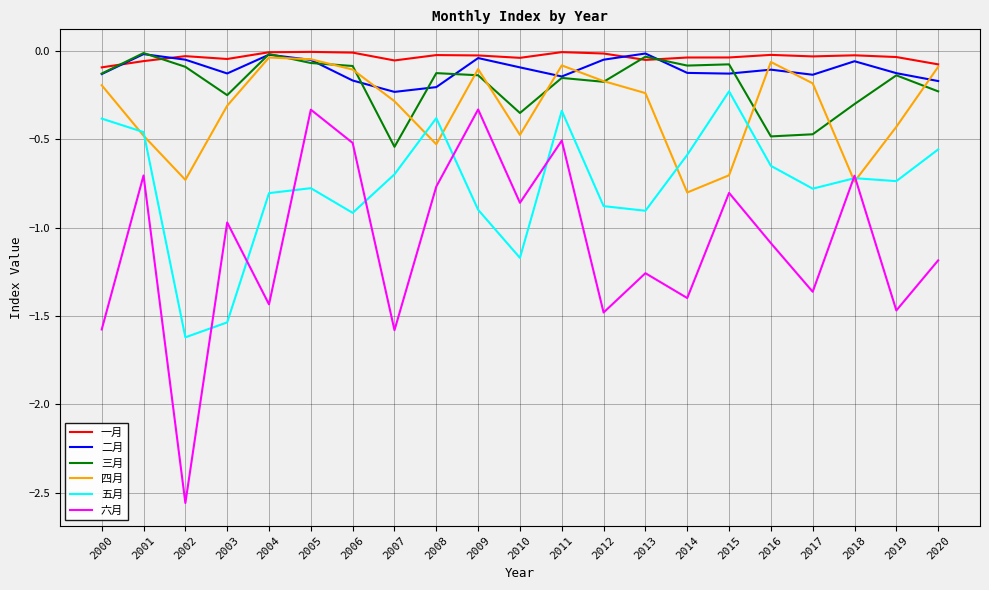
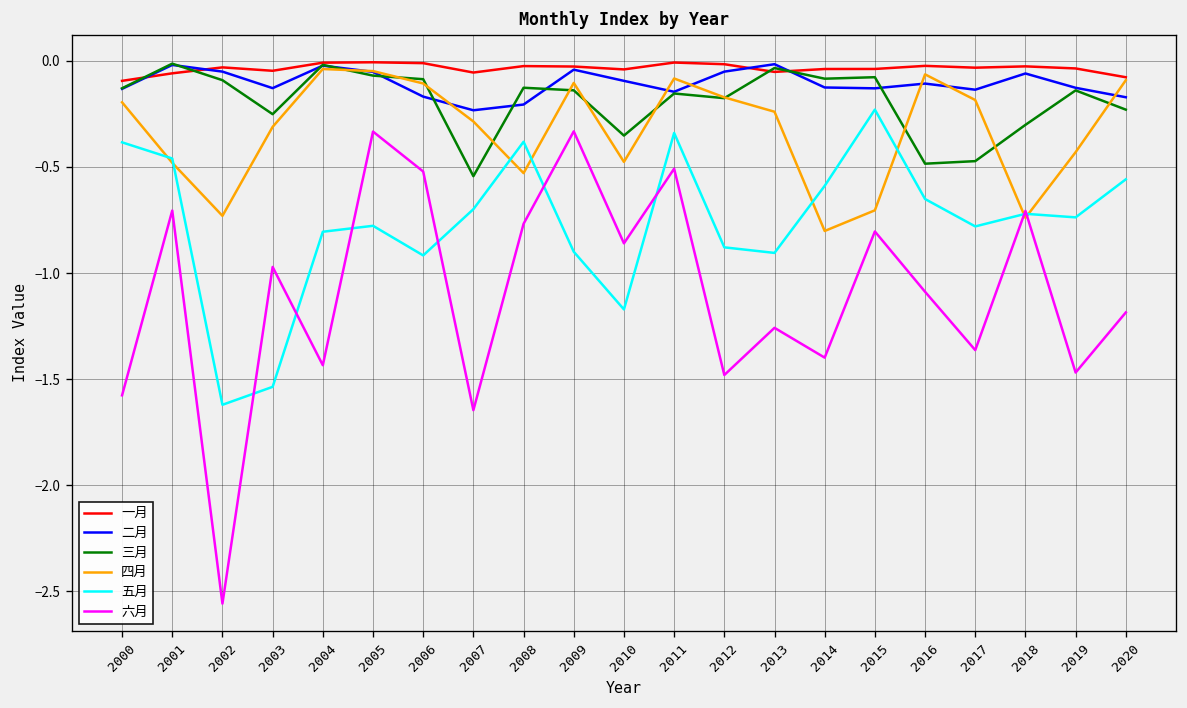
六月, 2007: -1.58 -> -1.65
